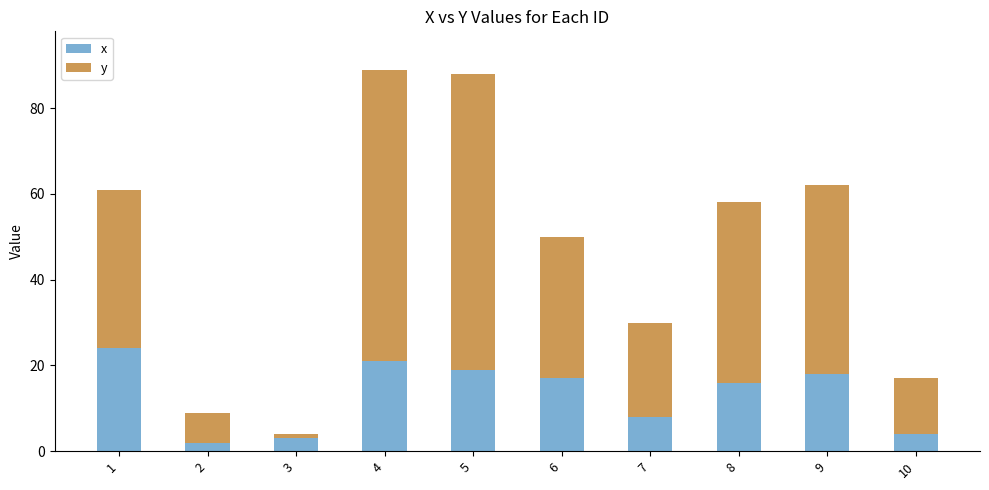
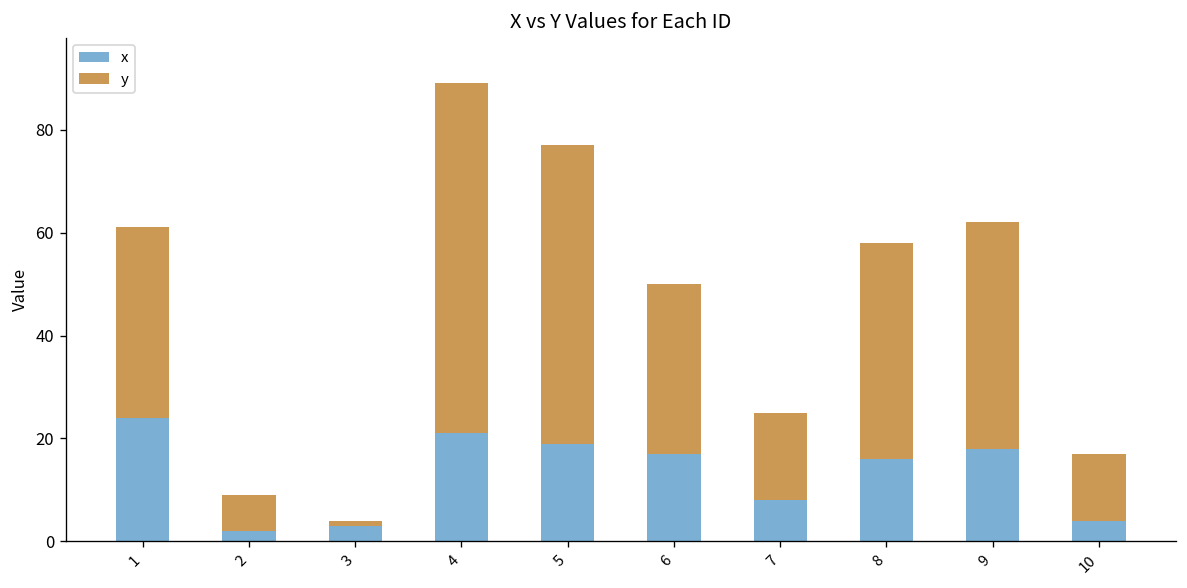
y, 5: 69 -> 58
y, 7: 22 -> 17
